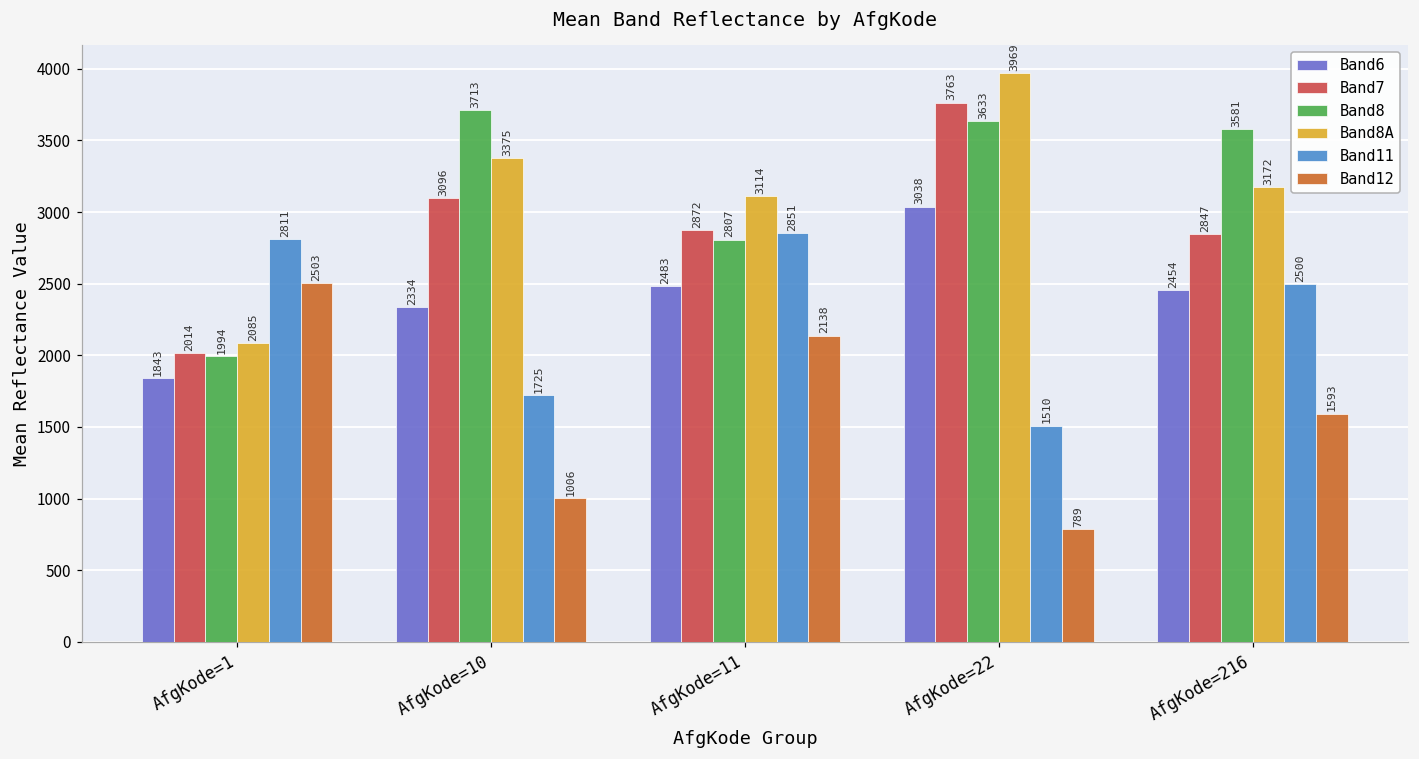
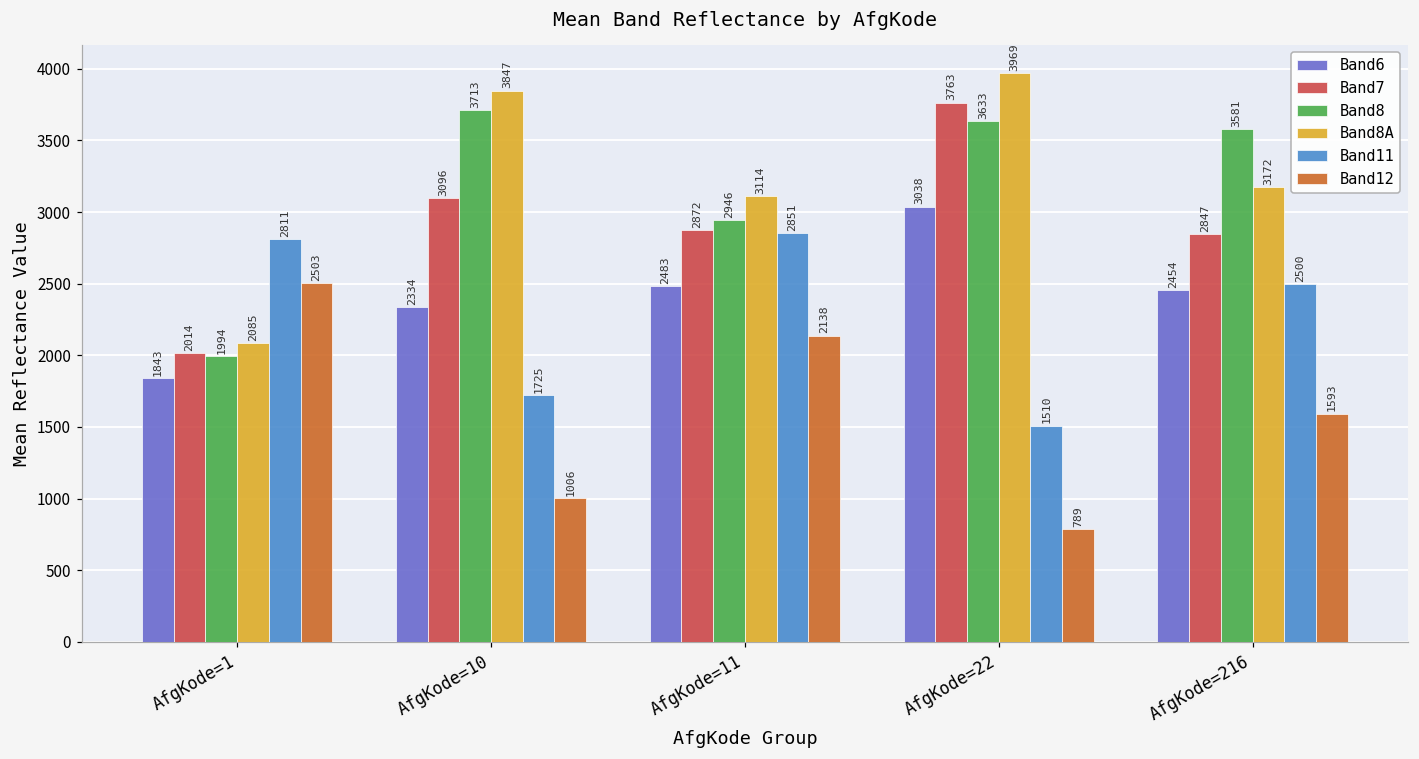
Band8A, AfgKode=10: 3375 -> 3847
Band8, AfgKode=11: 2807 -> 2946
